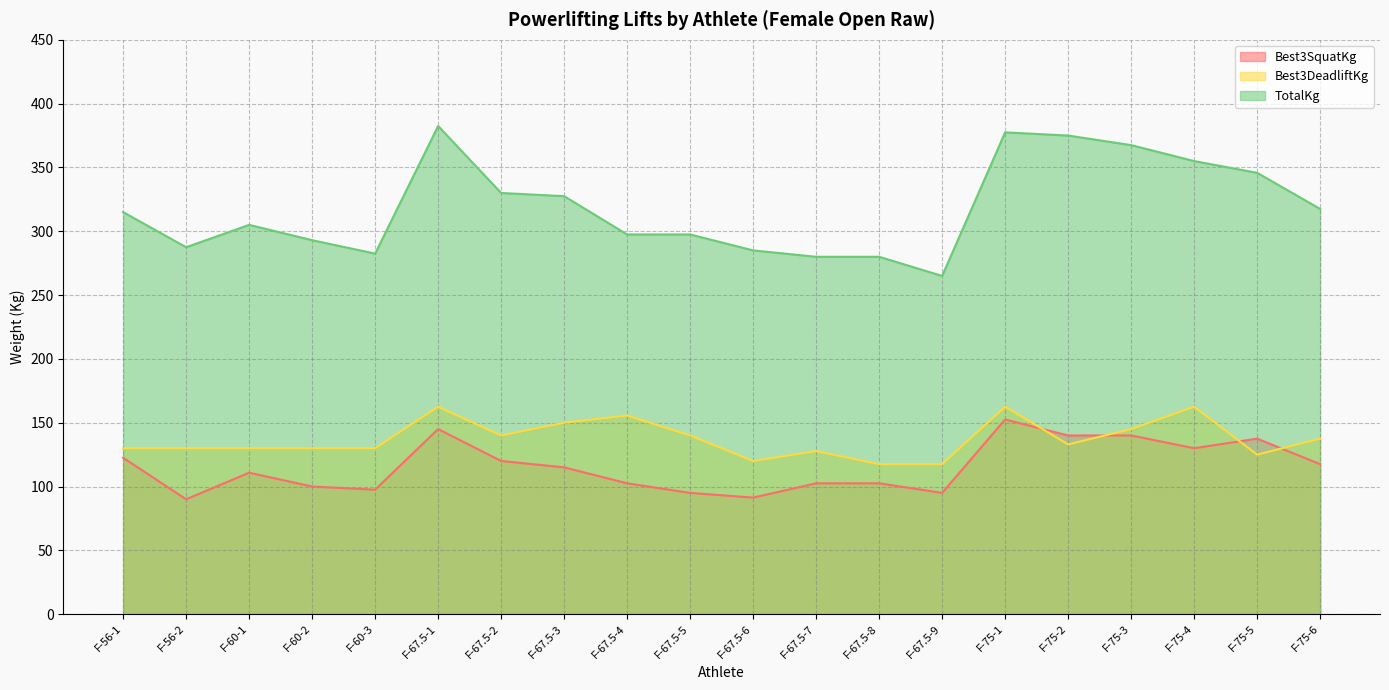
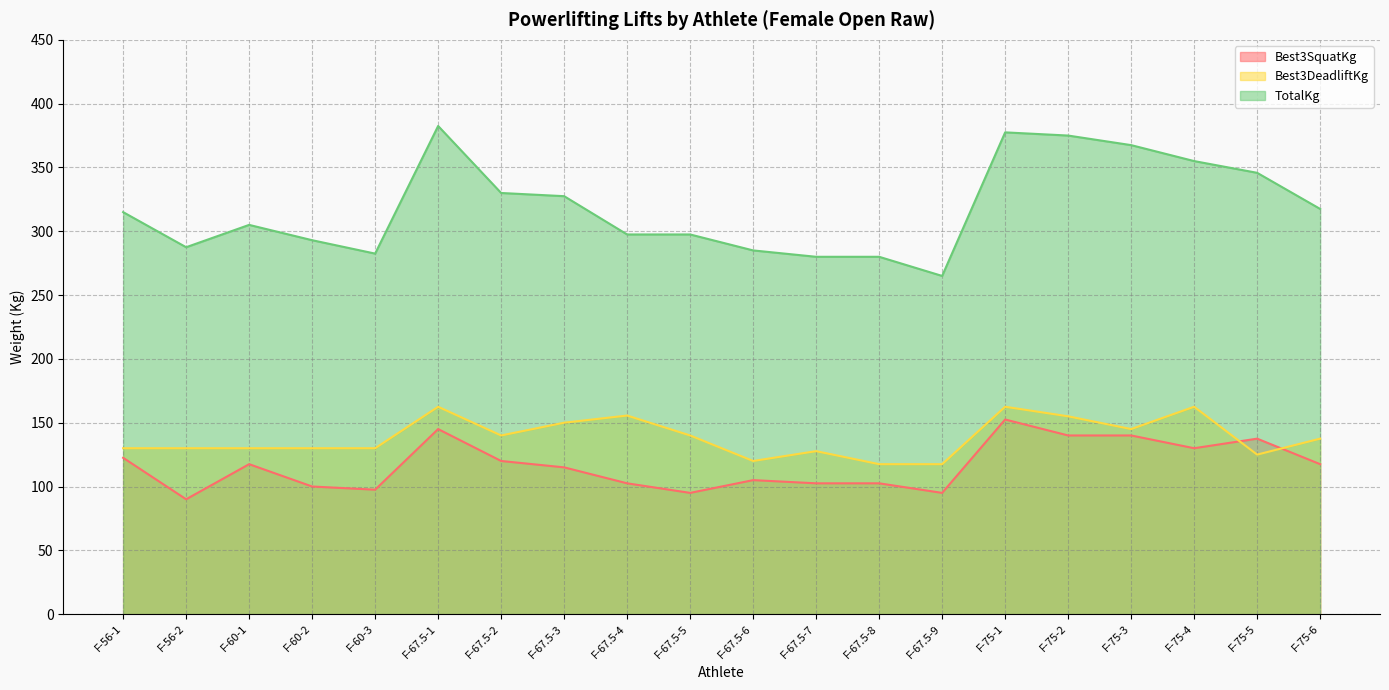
Best3SquatKg, F-60-1: 111 -> 118
Best3SquatKg, F-67.5-6: 91 -> 105
Best3DeadliftKg, F-75-2: 133 -> 155
